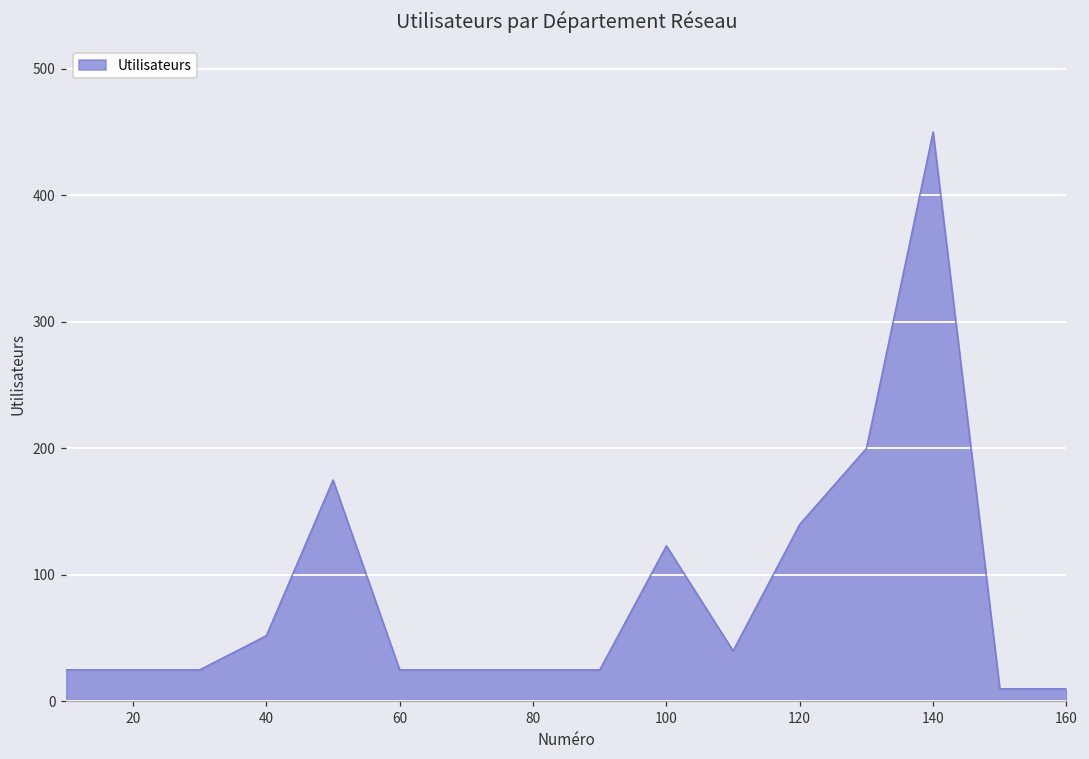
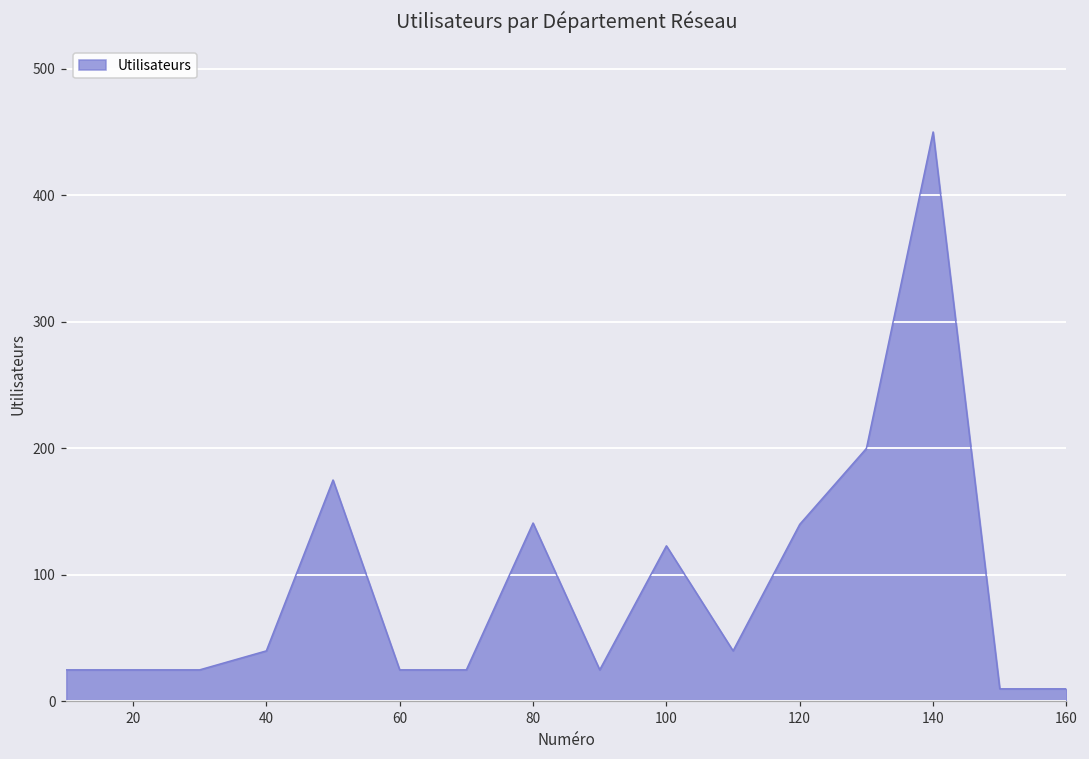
40: 52 -> 40
80: 25 -> 141
